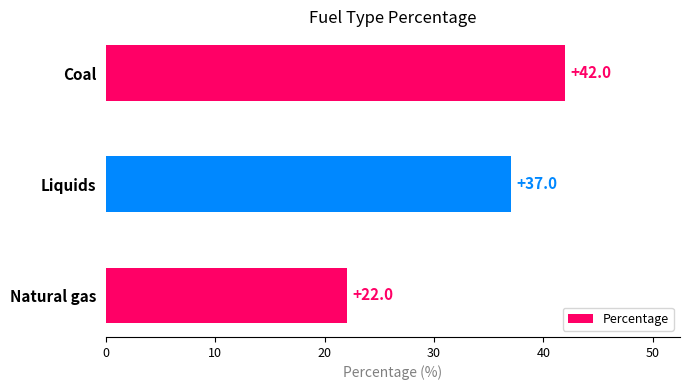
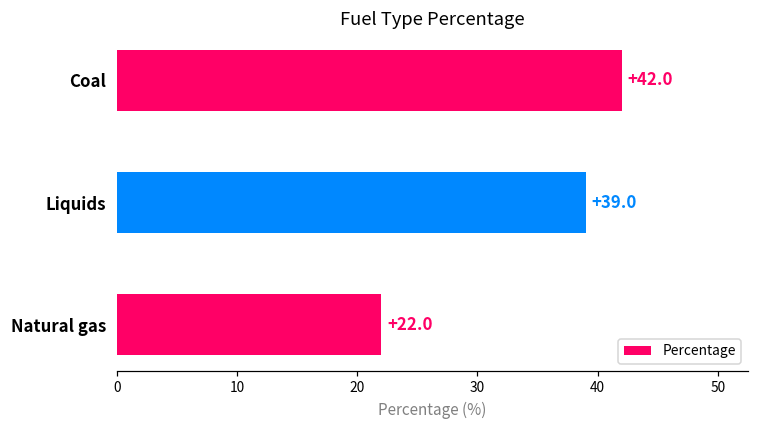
Liquids: +37.0 -> +39.0
